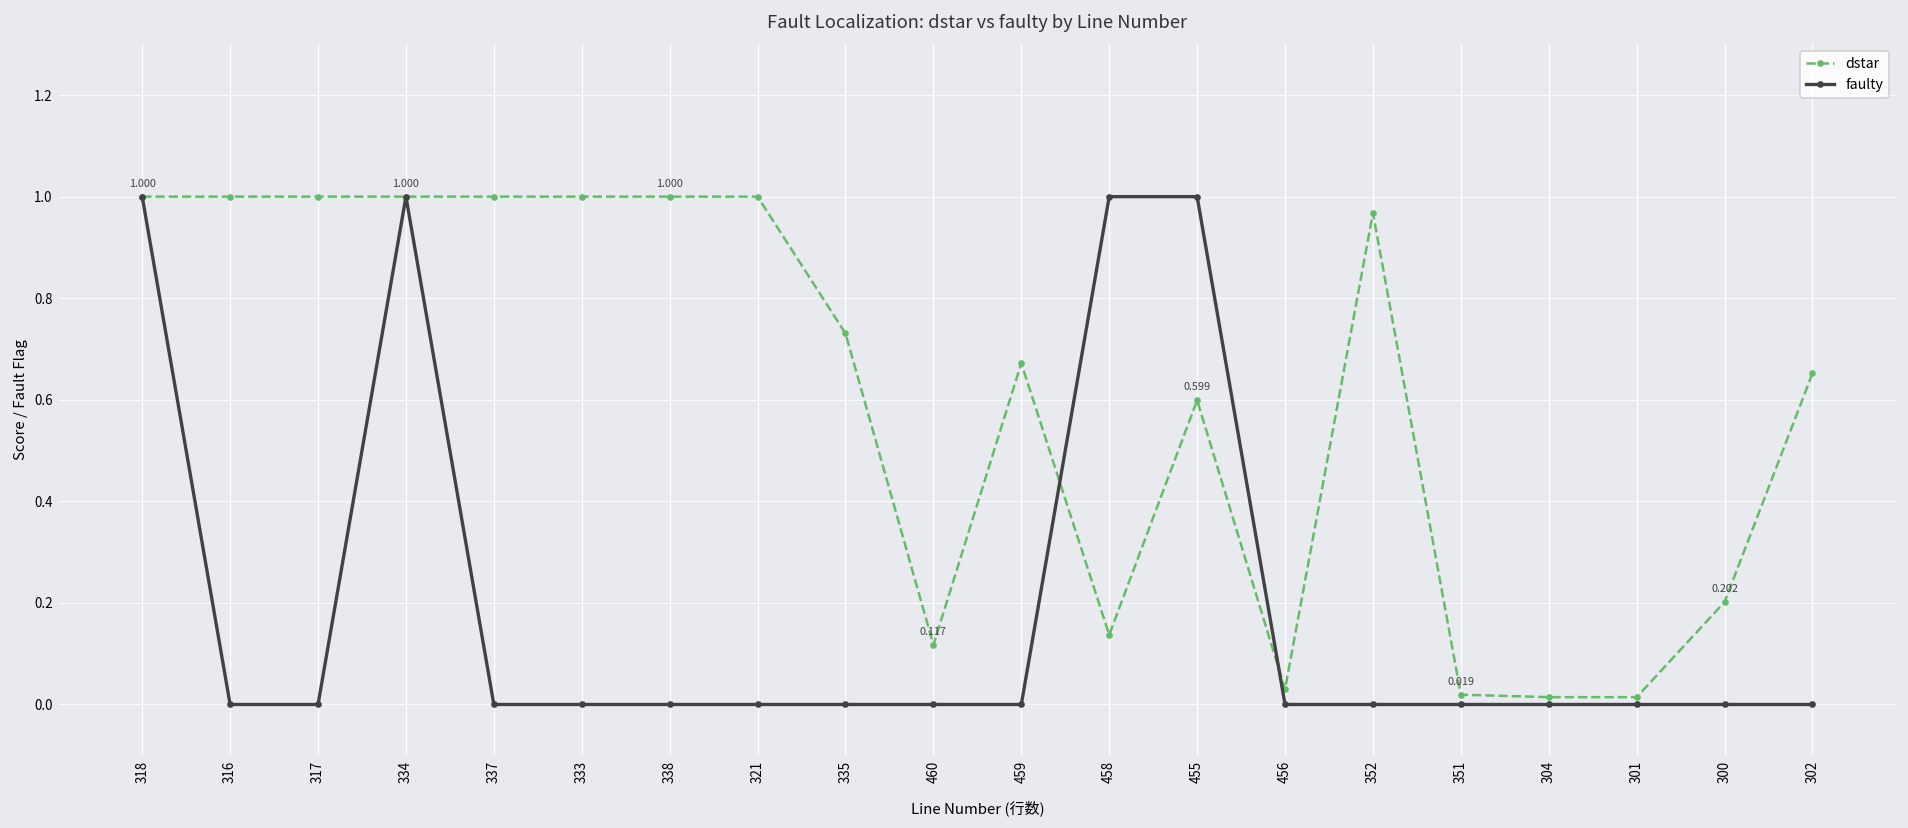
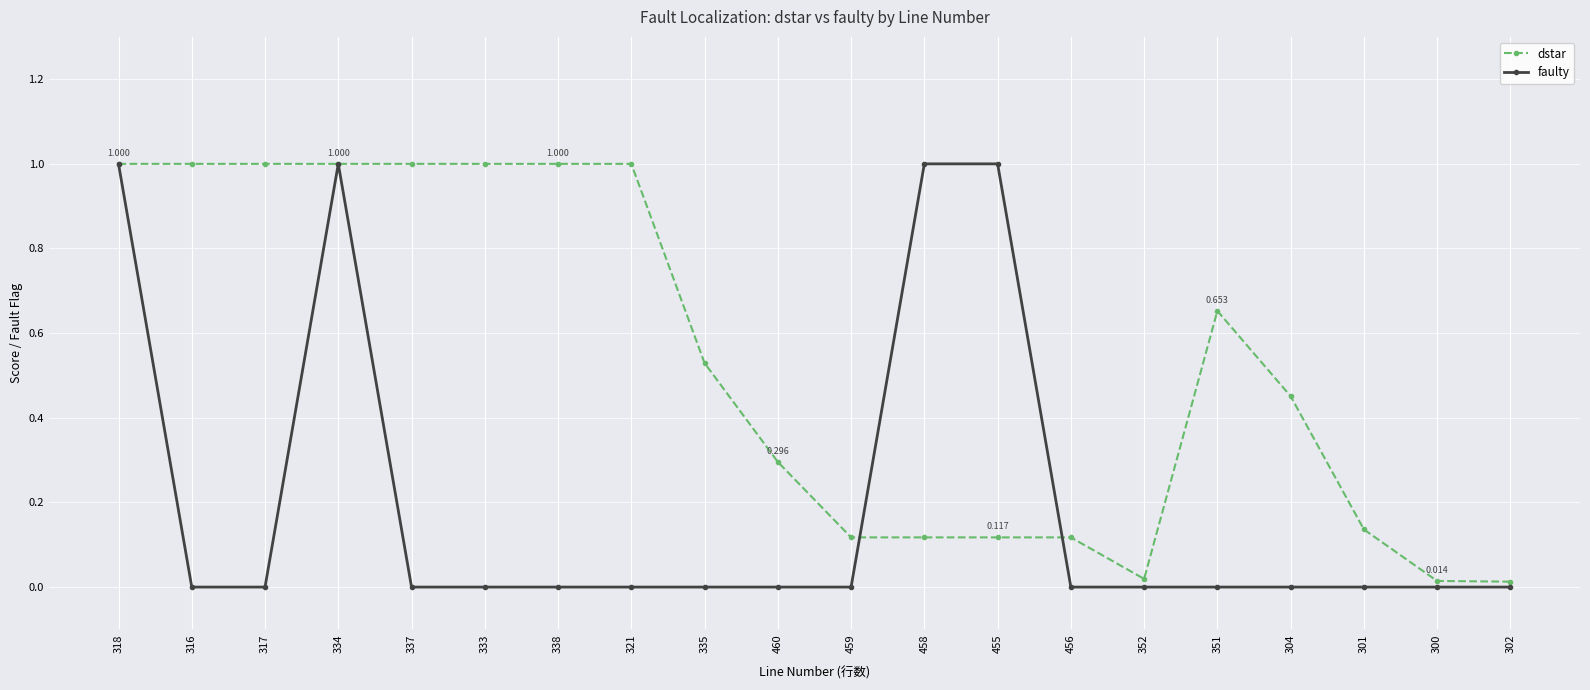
dstar, 335: 0.73 -> 0.53
dstar, 460: 0.117 -> 0.296
dstar, 459: 0.67 -> 0.12
dstar, 458: 0.14 -> 0.12
dstar, 455: 0.599 -> 0.117
dstar, 456: 0.03 -> 0.12
dstar, 352: 0.97 -> 0.02
dstar, 351: 0.019 -> 0.653
dstar, 304: 0.01 -> 0.45
dstar, 301: 0.01 -> 0.14
dstar, 300: 0.202 -> 0.014
dstar, 302: 0.65 -> 0.01
